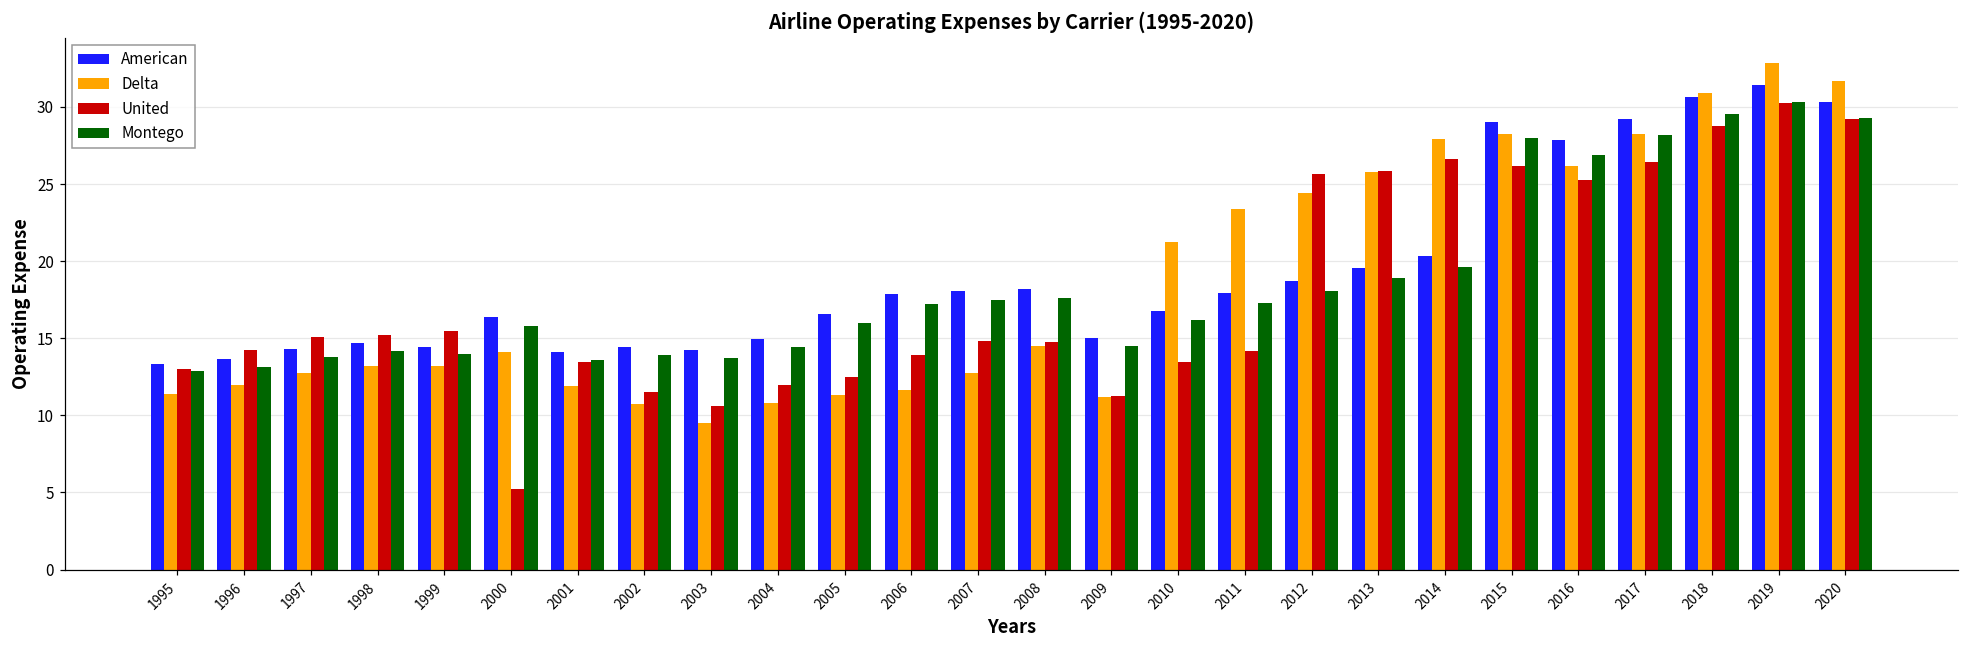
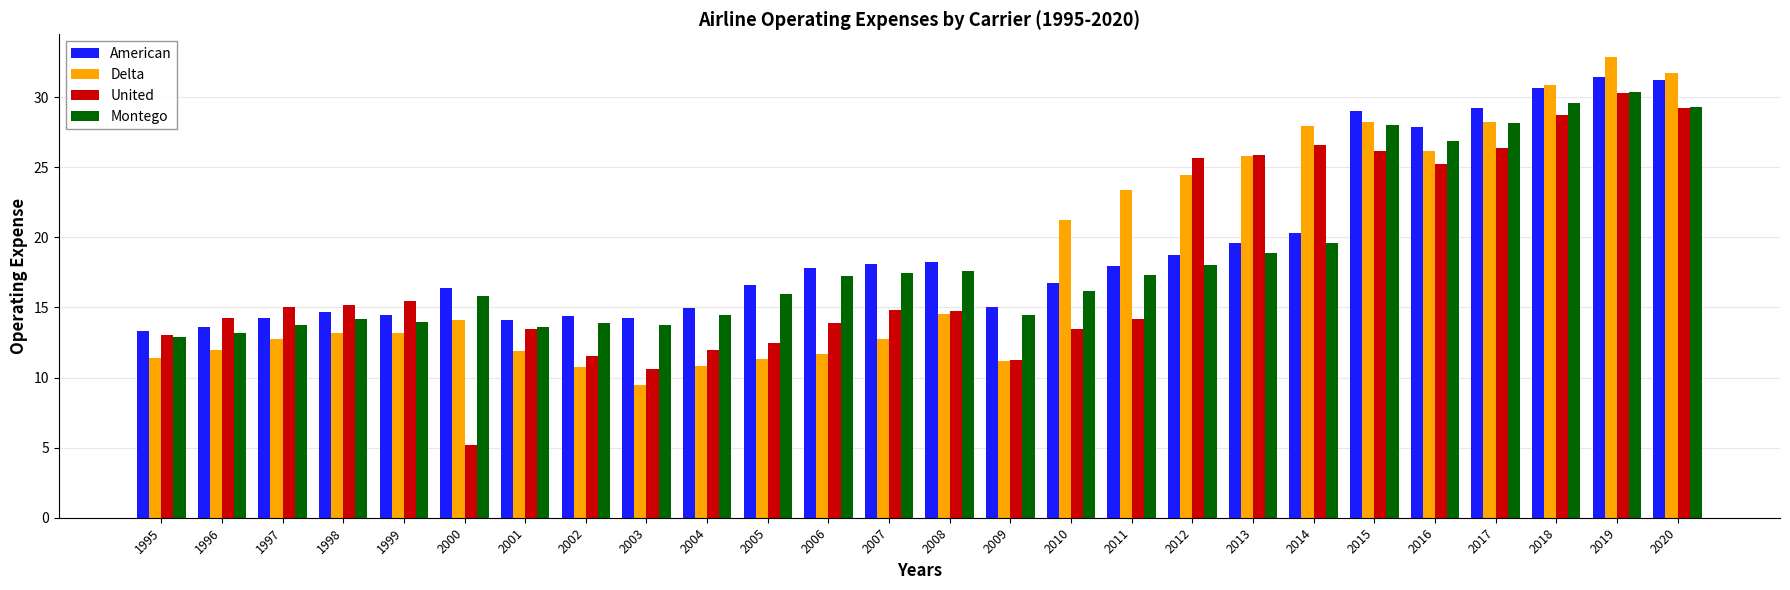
American, 2020: 30.3 -> 31.2
